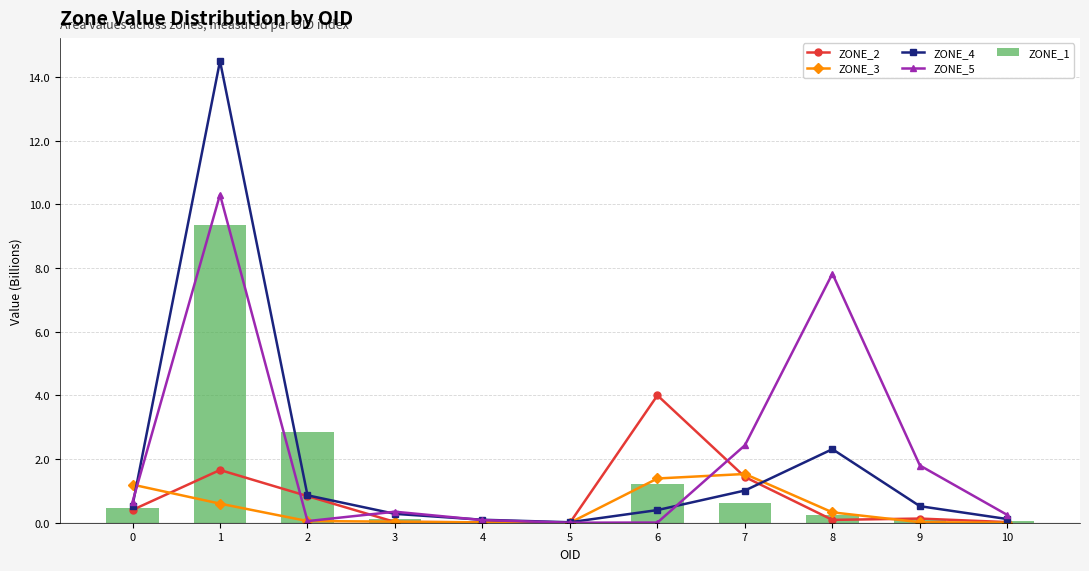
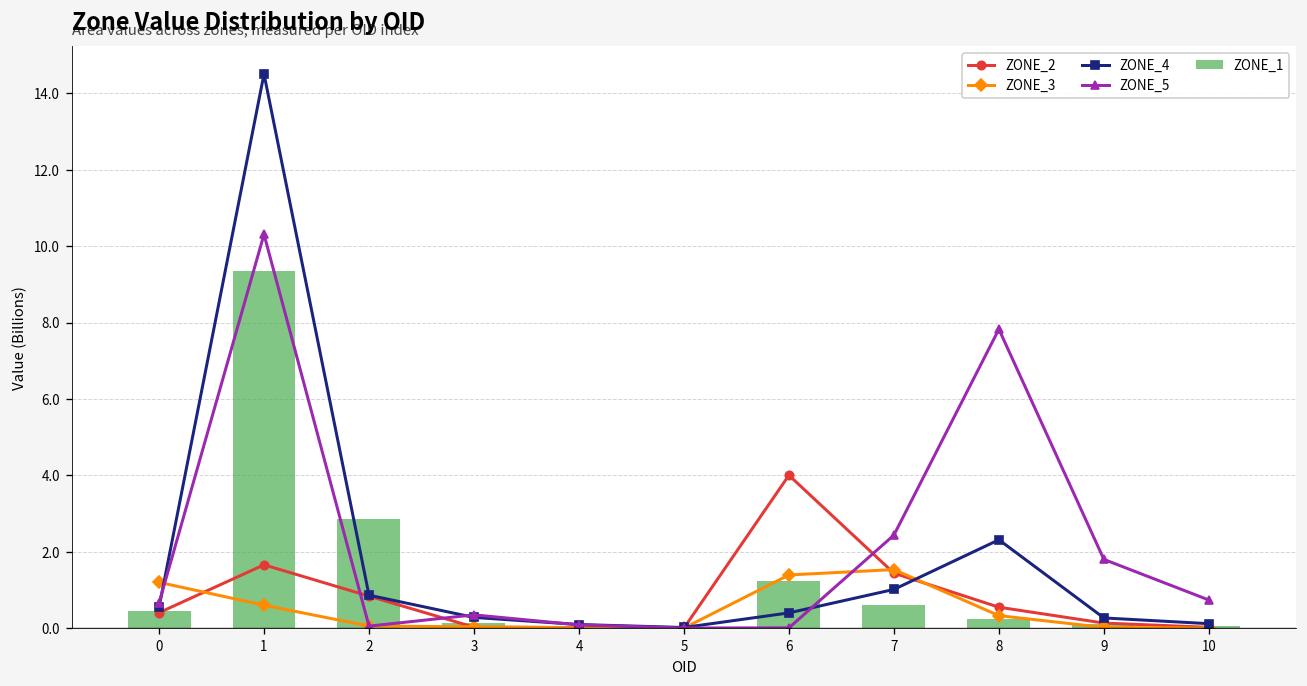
ZONE_2, 8: 0.1 -> 0.5
ZONE_4, 9: 0.5 -> 0.3
ZONE_5, 10: 0.2 -> 0.7
